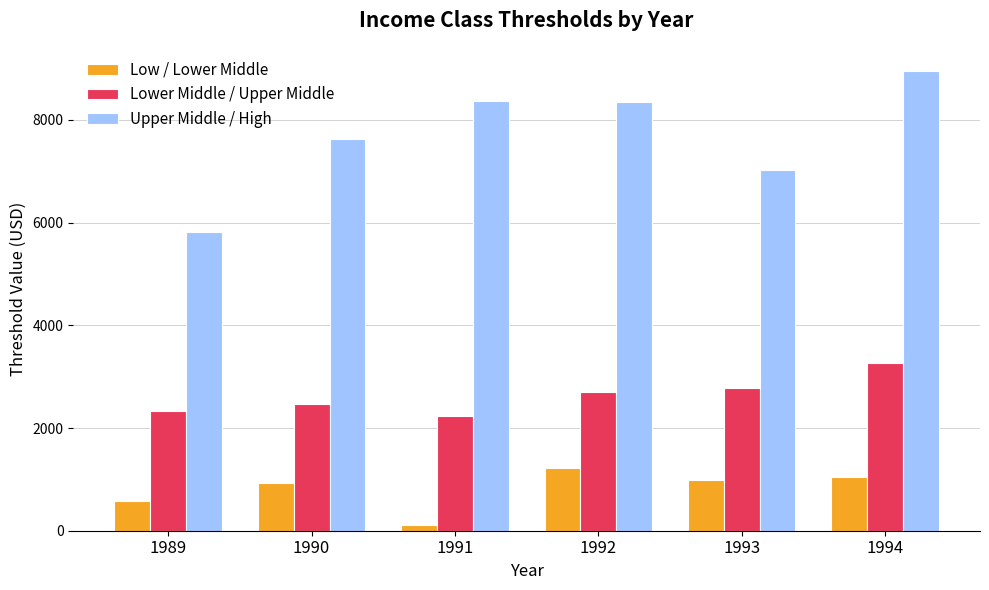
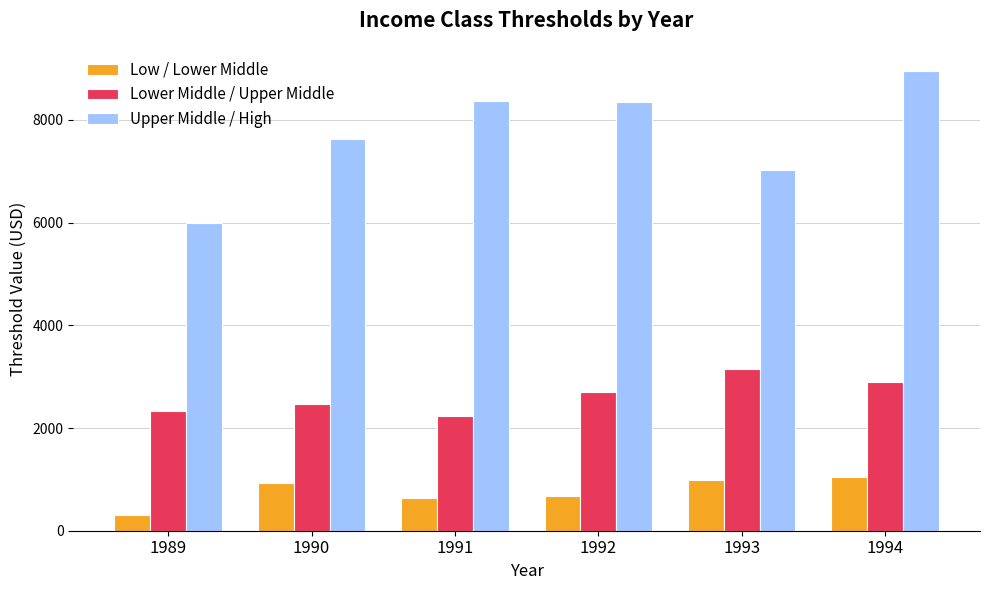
Low / Lower Middle, 1989: 600 -> 300
Upper Middle / High, 1989: 5800 -> 6000
Low / Lower Middle, 1991: 100 -> 600
Low / Lower Middle, 1992: 1200 -> 700
Lower Middle / Upper Middle, 1993: 2800 -> 3200
Lower Middle / Upper Middle, 1994: 3300 -> 2900
